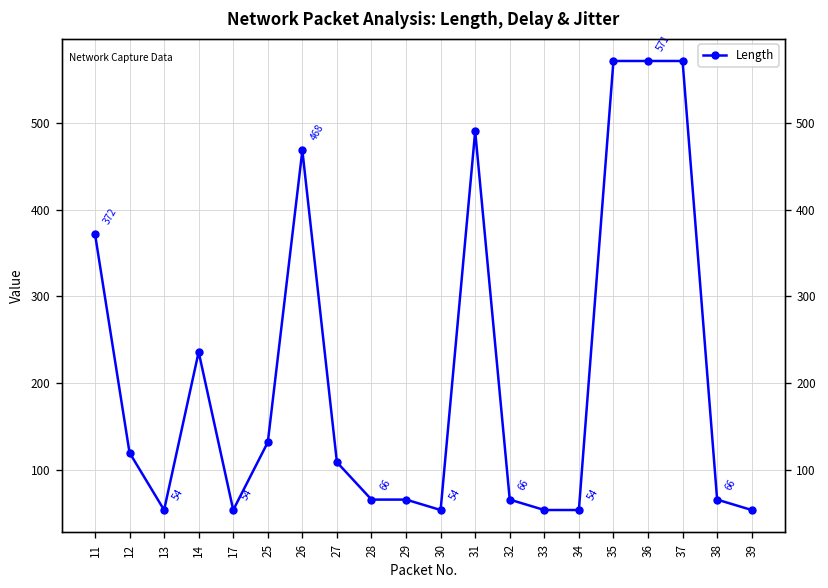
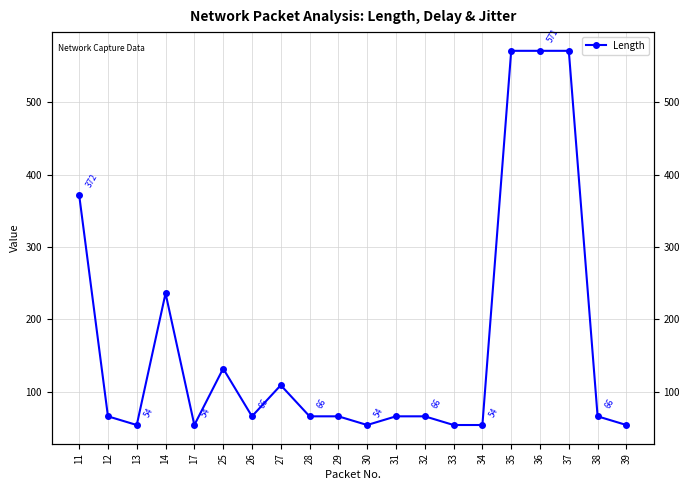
12: 120 -> 70
26: 468 -> 66
31: 490 -> 70
